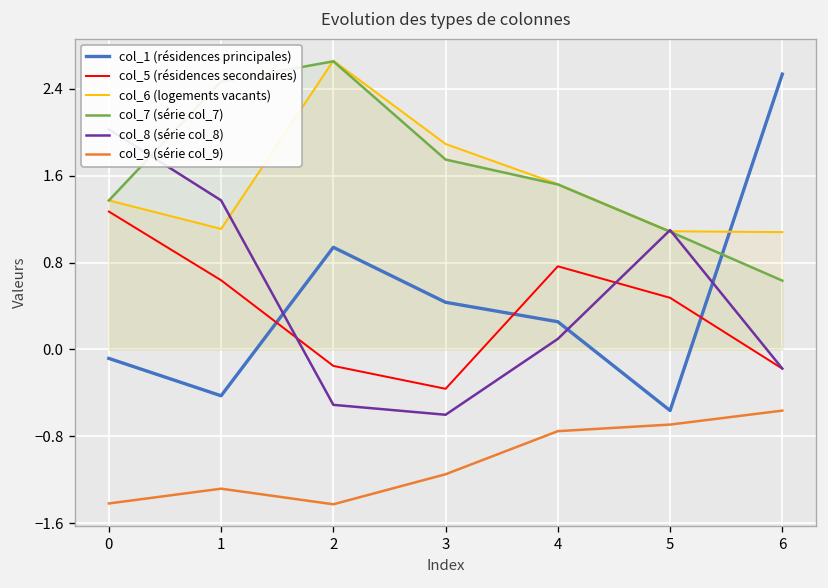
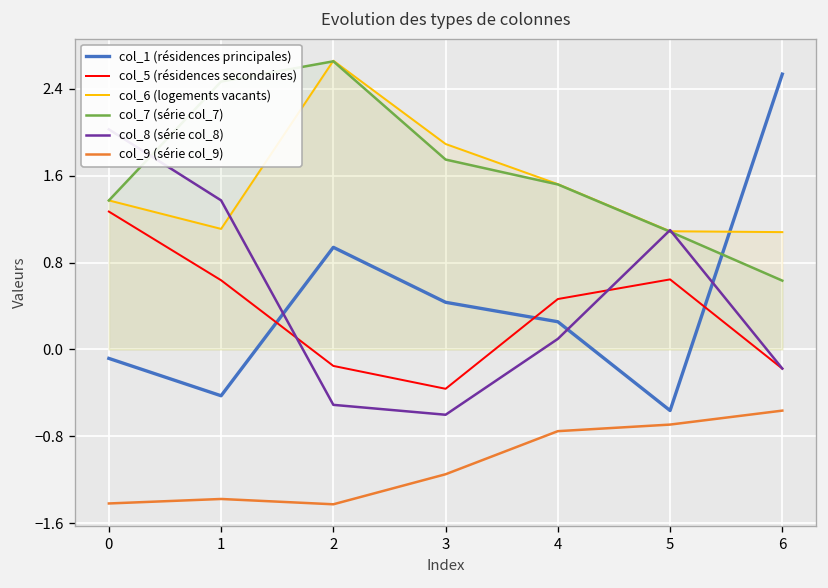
col_9 (série col_9), 1: -1.3 -> -1.4
col_5 (résidences secondaires), 4: 0.8 -> 0.5
col_5 (résidences secondaires), 5: 0.5 -> 0.6
